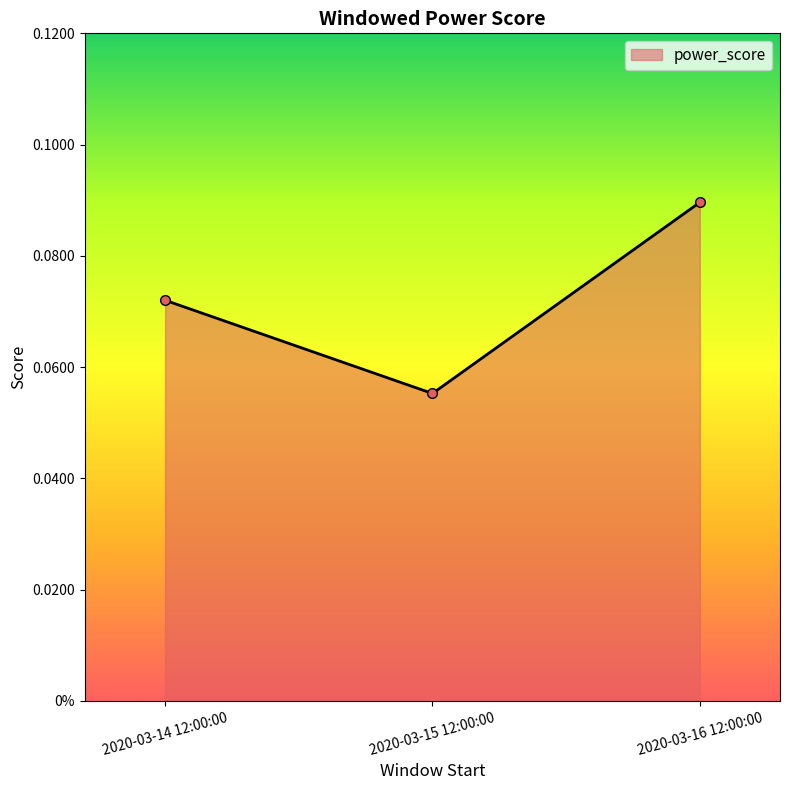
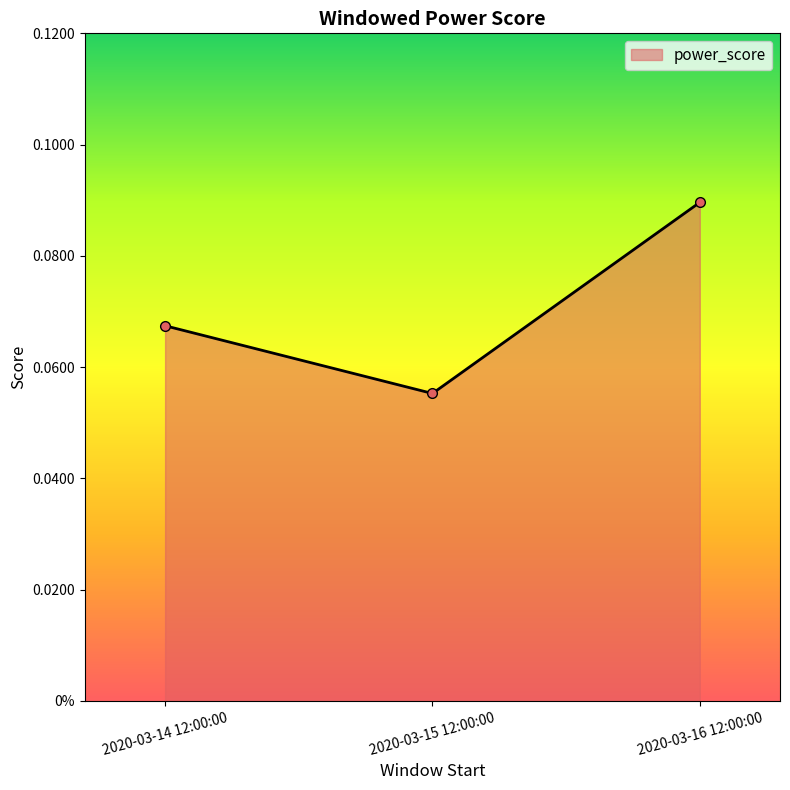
2020-03-14 12:00:00: 0.072 -> 0.067
